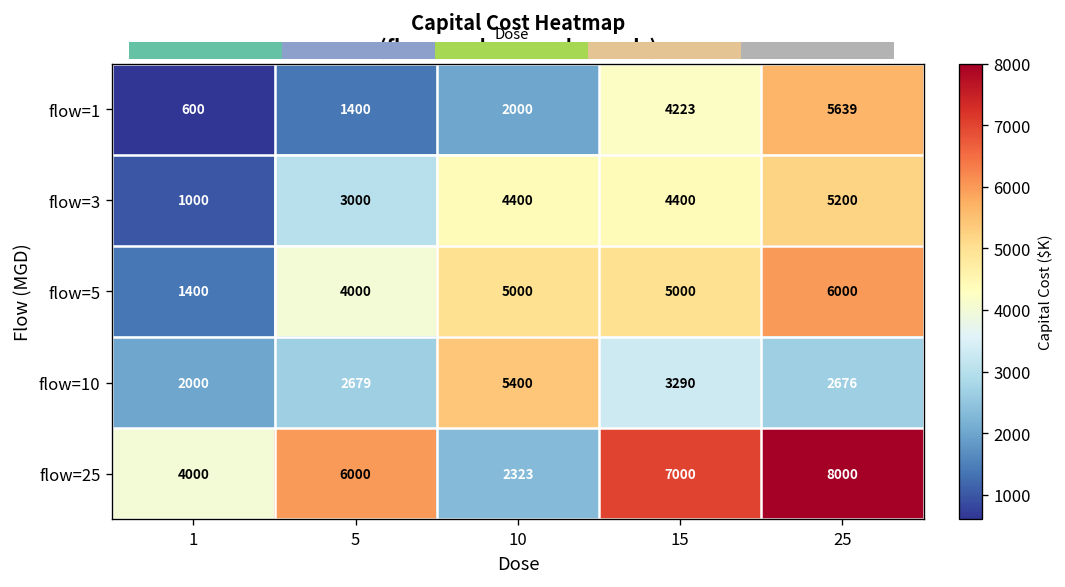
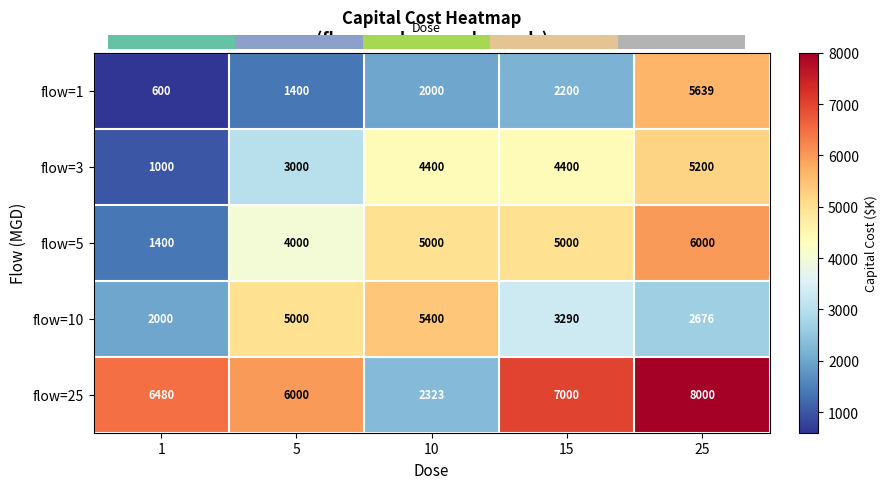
Capital Cost Heatmap (flow_mgd rows x dose cols), flow=1, 15: 4223 -> 2200
Capital Cost Heatmap (flow_mgd rows x dose cols), flow=10, 5: 2679 -> 5000
Capital Cost Heatmap (flow_mgd rows x dose cols), flow=25, 1: 4000 -> 6480
